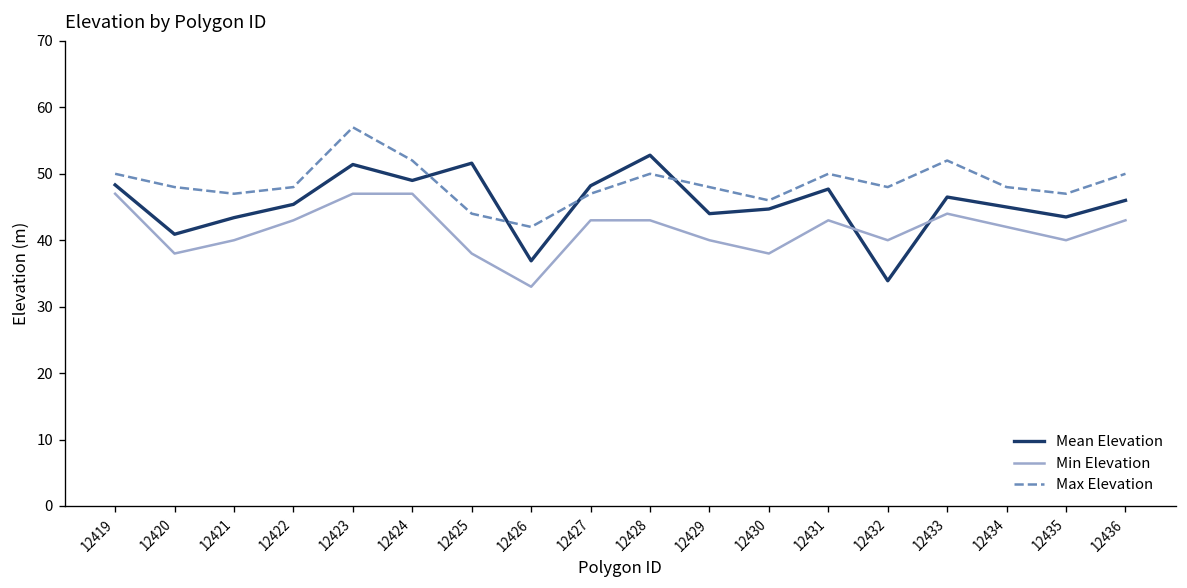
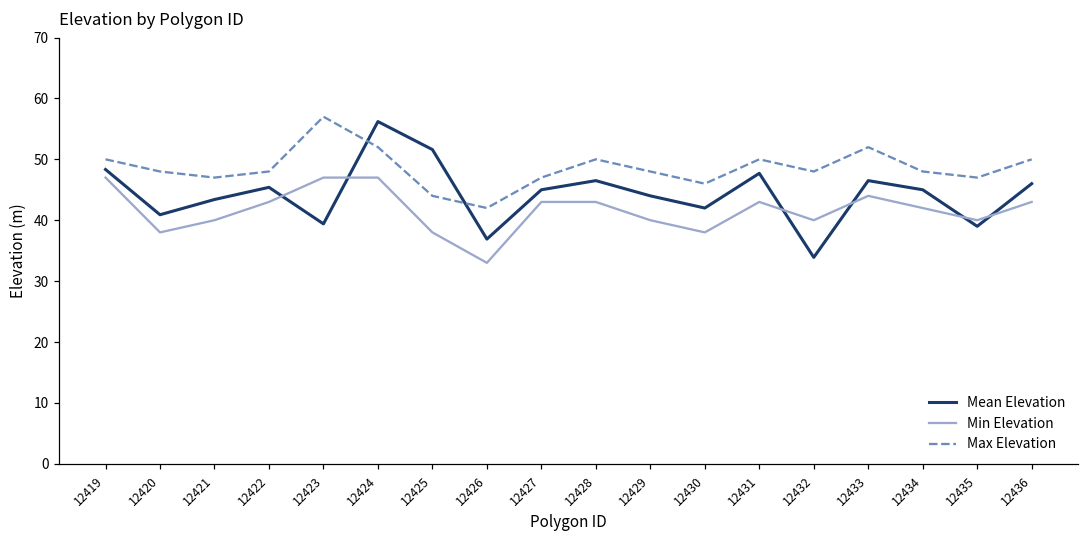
Mean Elevation, 12423: 51 -> 39
Mean Elevation, 12424: 49 -> 56
Mean Elevation, 12427: 48 -> 45
Mean Elevation, 12428: 53 -> 47
Mean Elevation, 12430: 45 -> 42
Mean Elevation, 12435: 44 -> 39
